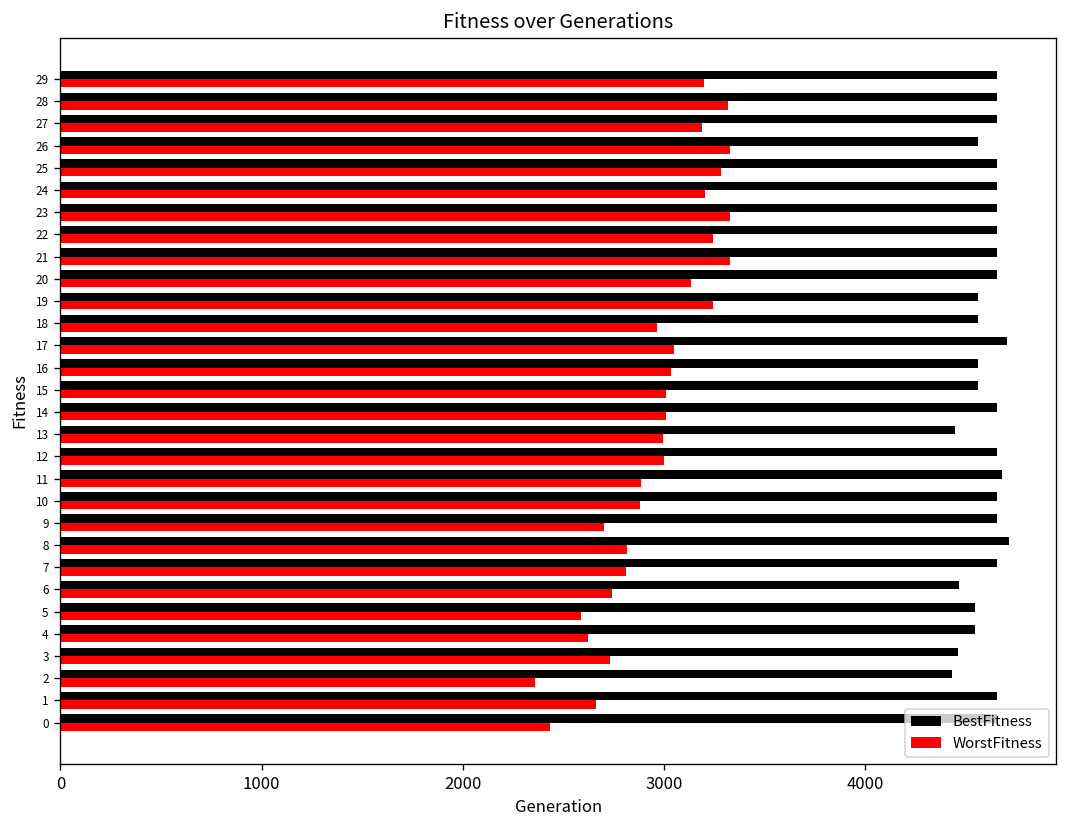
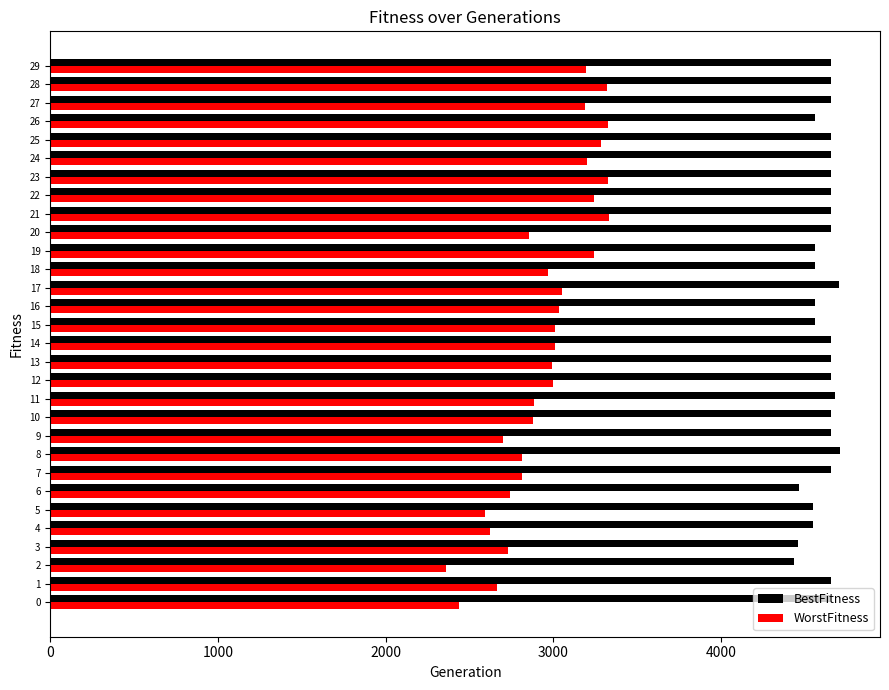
WorstFitness, 20: 3130 -> 2860
BestFitness, 13: 4450 -> 4660
